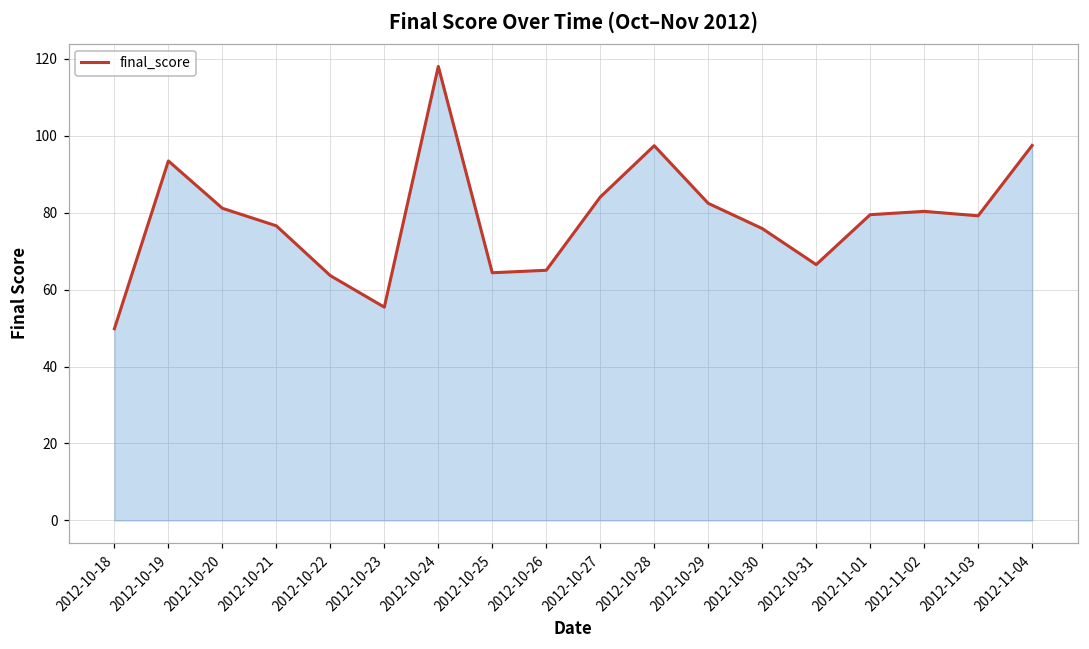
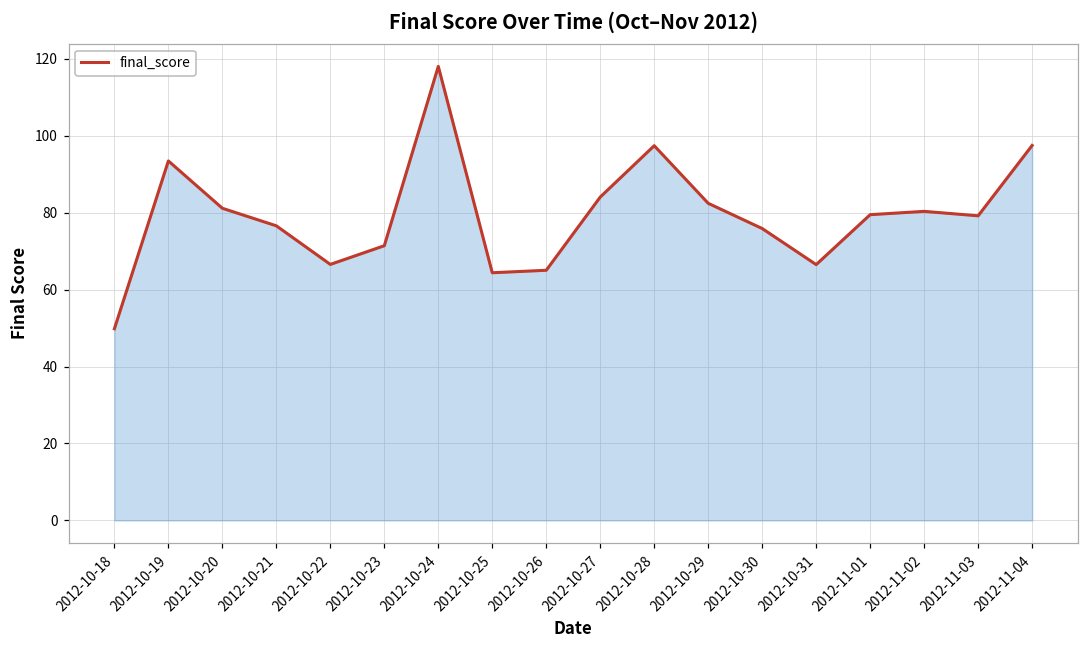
2012-10-22: 64 -> 67
2012-10-23: 55 -> 71
